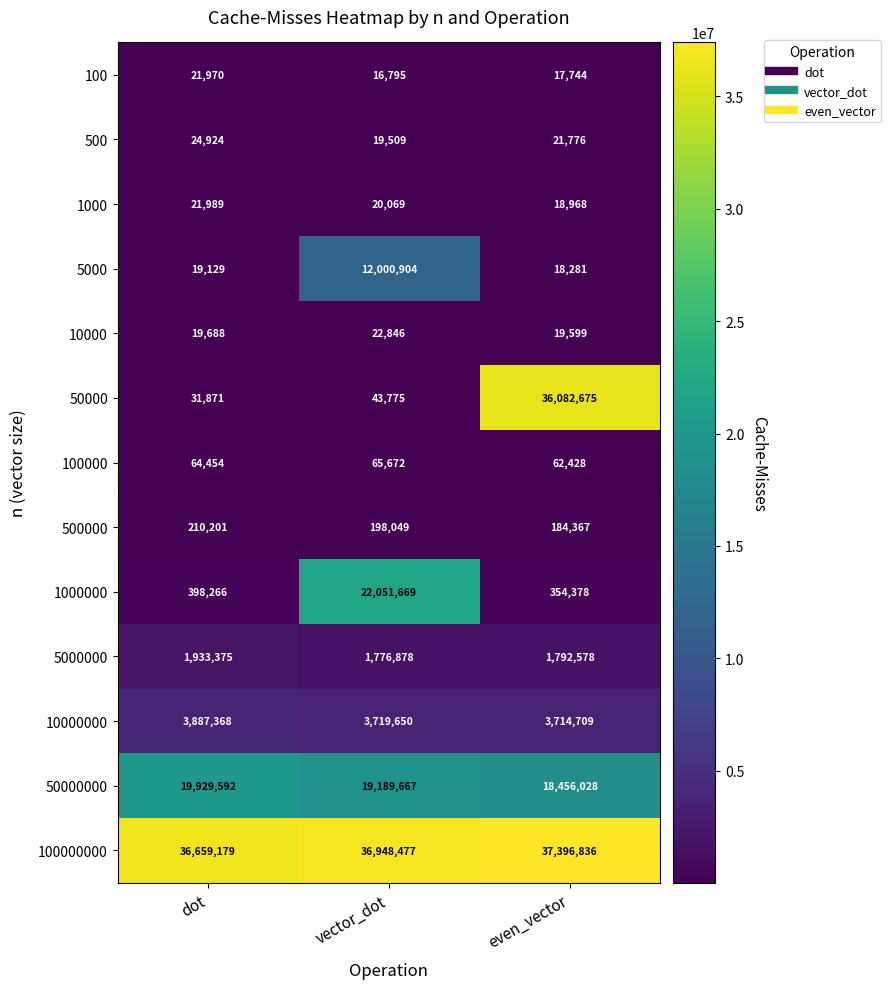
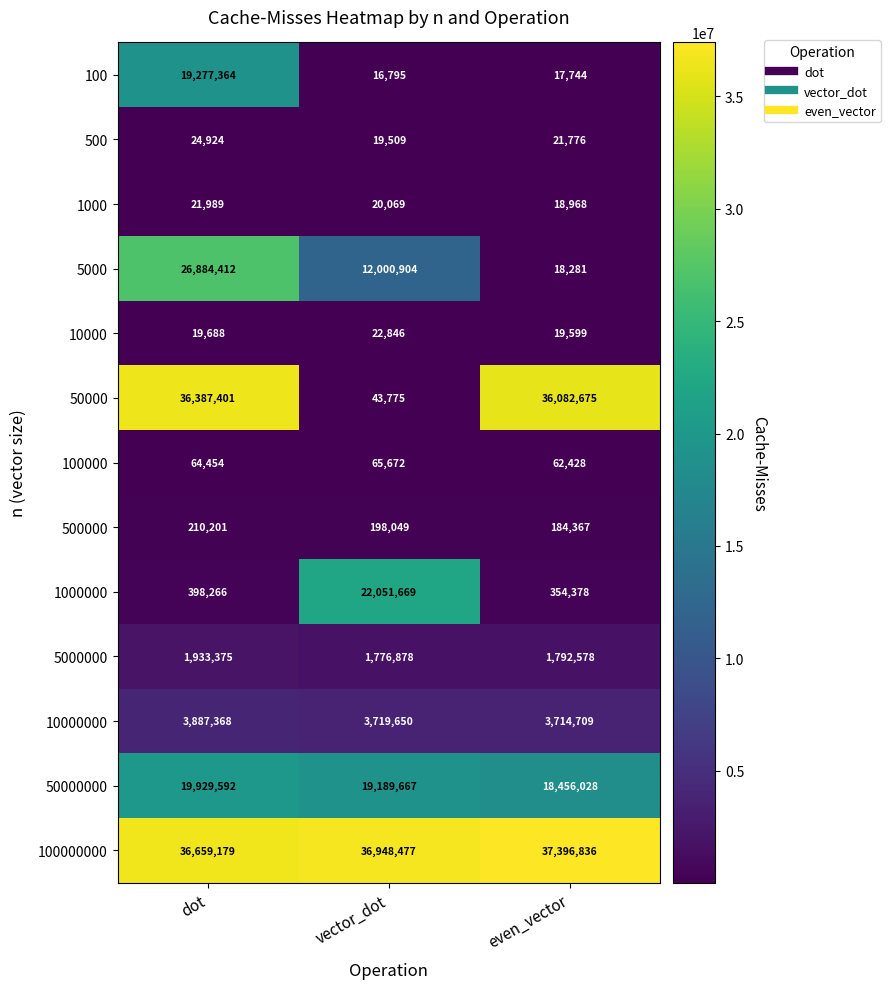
100, dot: 21,970 -> 19,277,364
5000, dot: 19,129 -> 26,884,412
50000, dot: 31,871 -> 36,387,401
